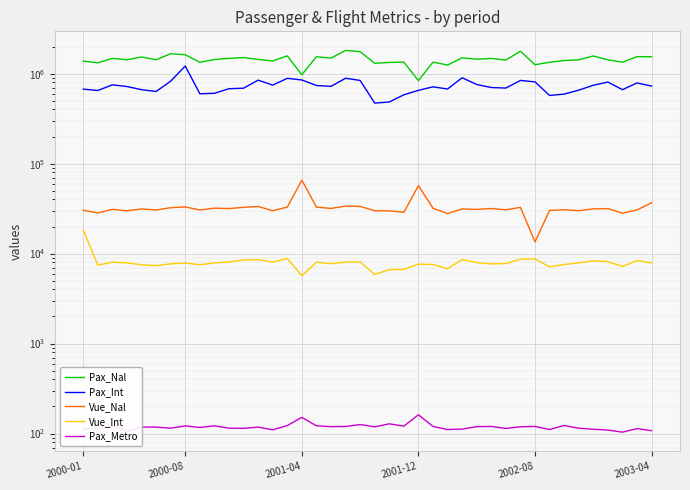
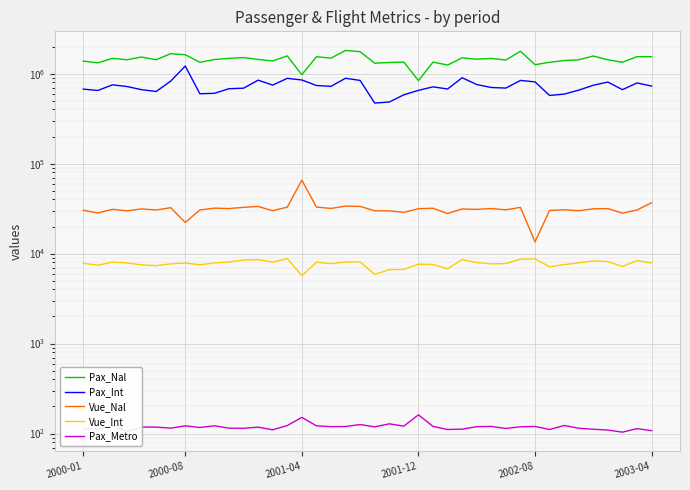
Vue_Int, 2000-01: 18000 -> 8000
Vue_Nal, 2000-08: 33000 -> 22000
Vue_Nal, 2001-12: 60000 -> 32000
